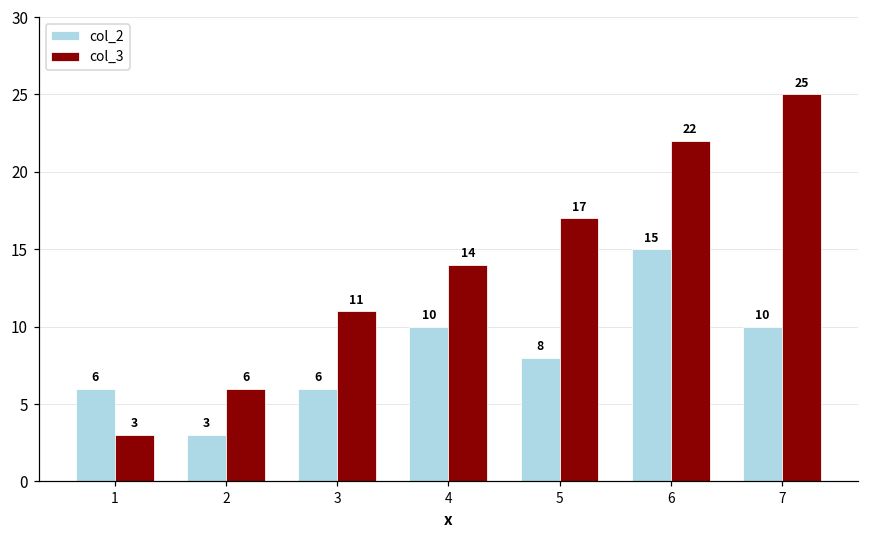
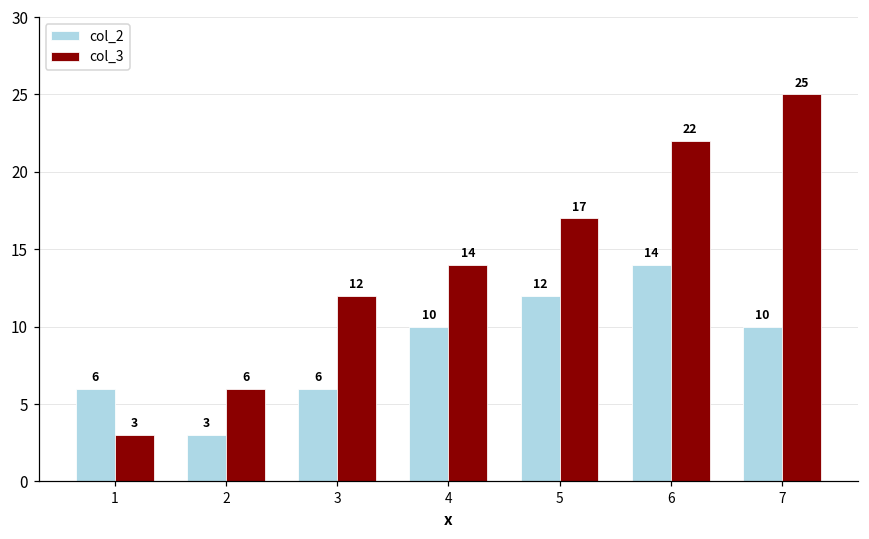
col_3, 3: 11 -> 12
col_2, 5: 8 -> 12
col_2, 6: 15 -> 14
